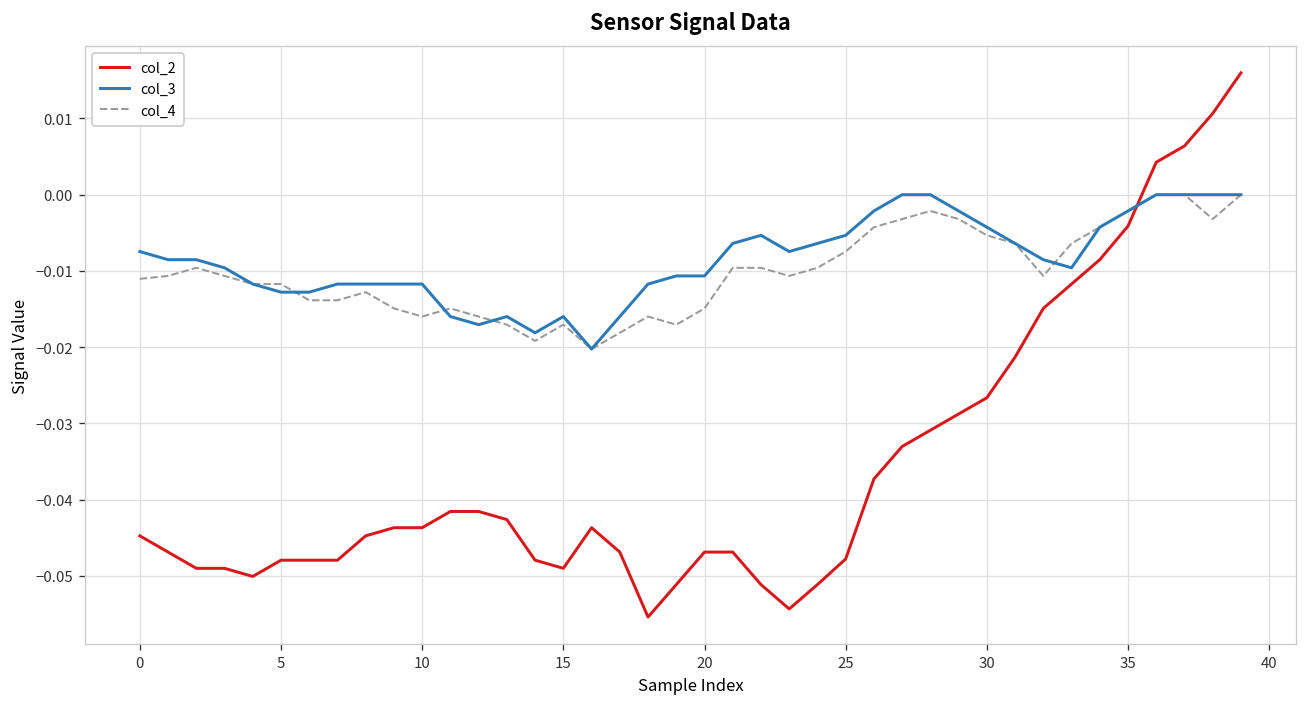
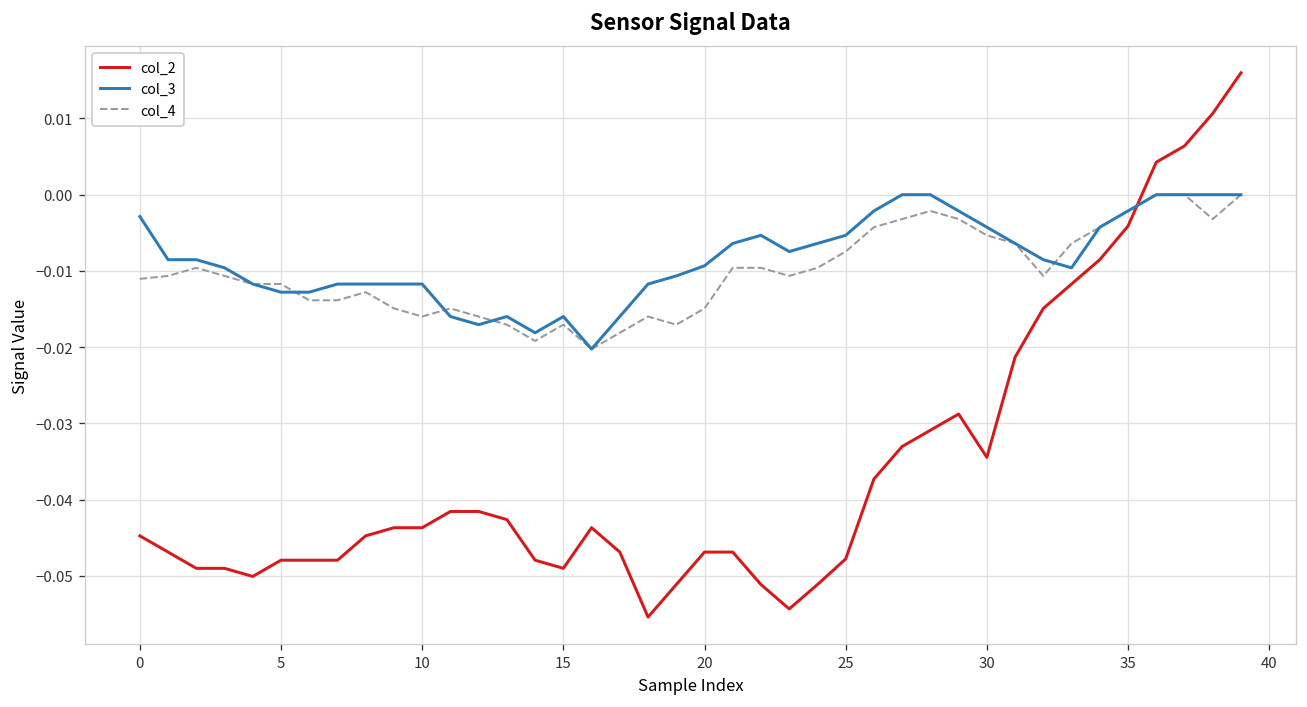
col_3, 0: -0.007 -> -0.003
col_3, 20: -0.011 -> -0.009
col_2, 30: -0.027 -> -0.034
